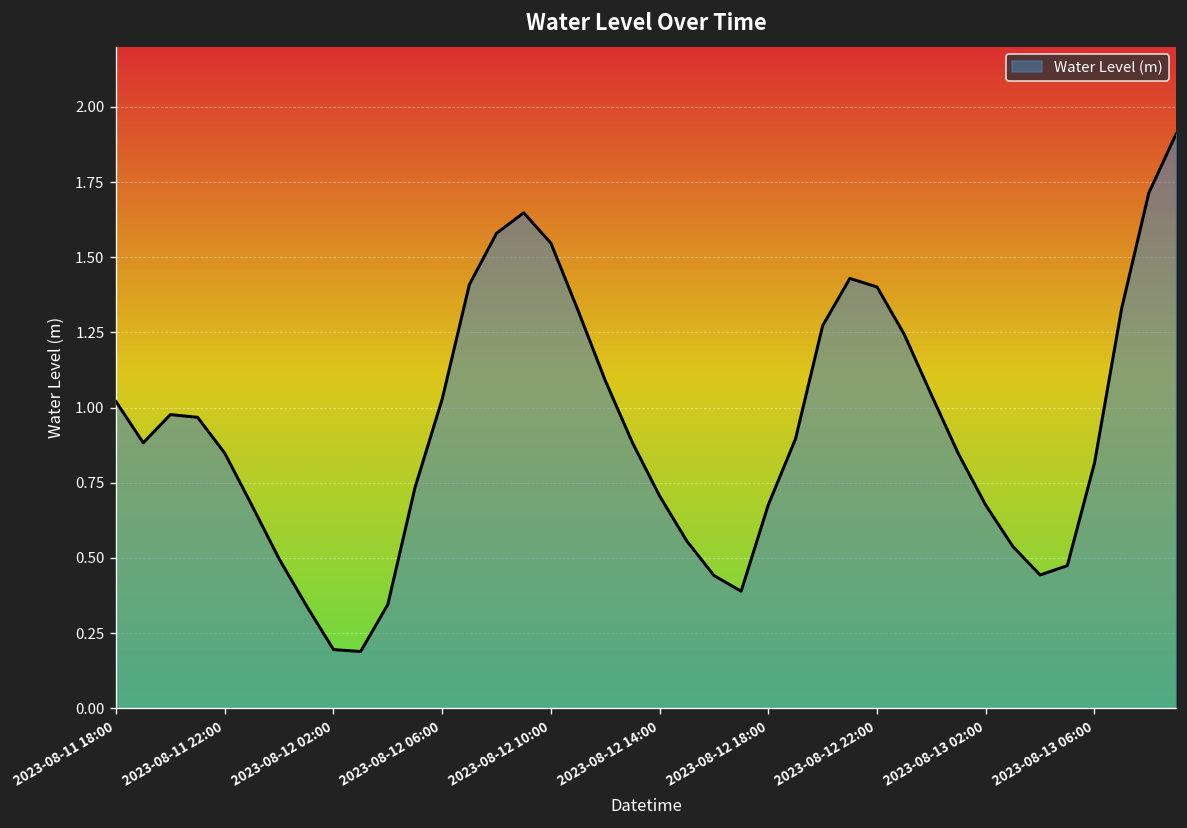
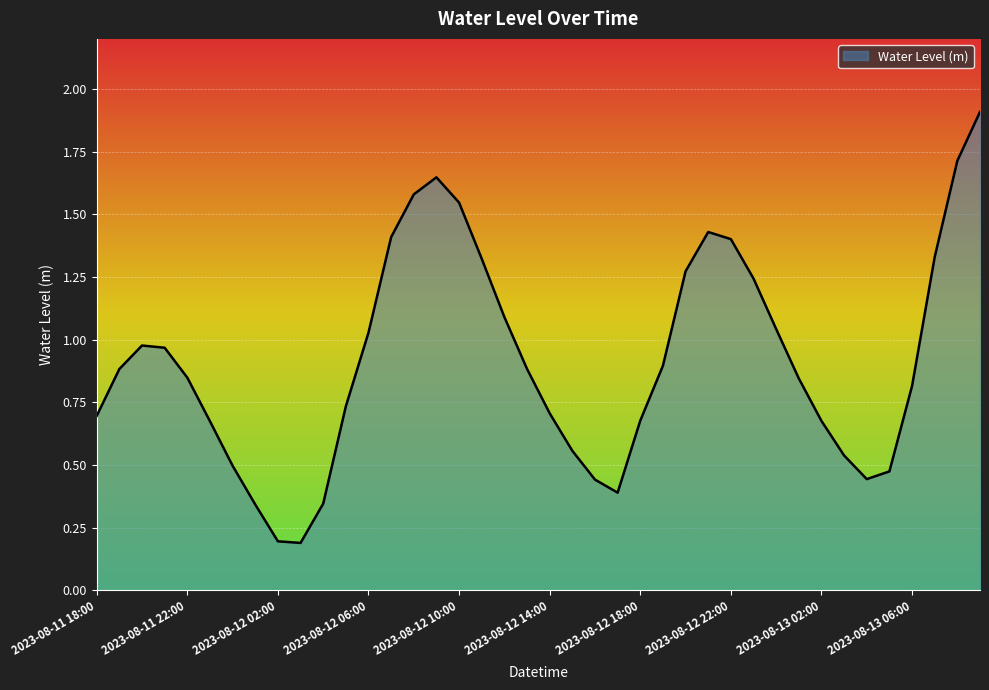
2023-08-11 18:00: 1.02 -> 0.70
